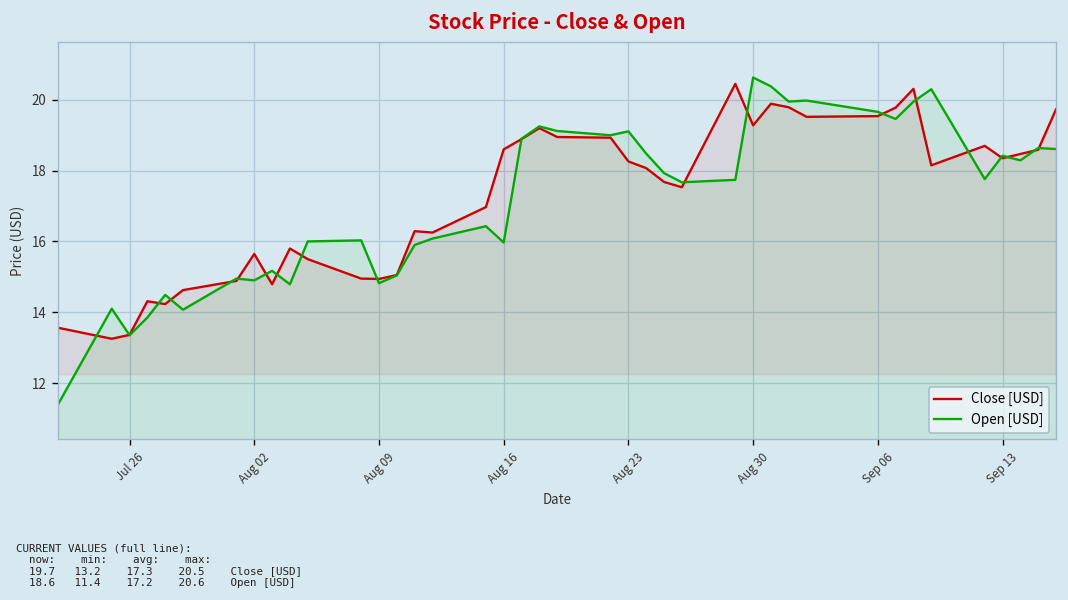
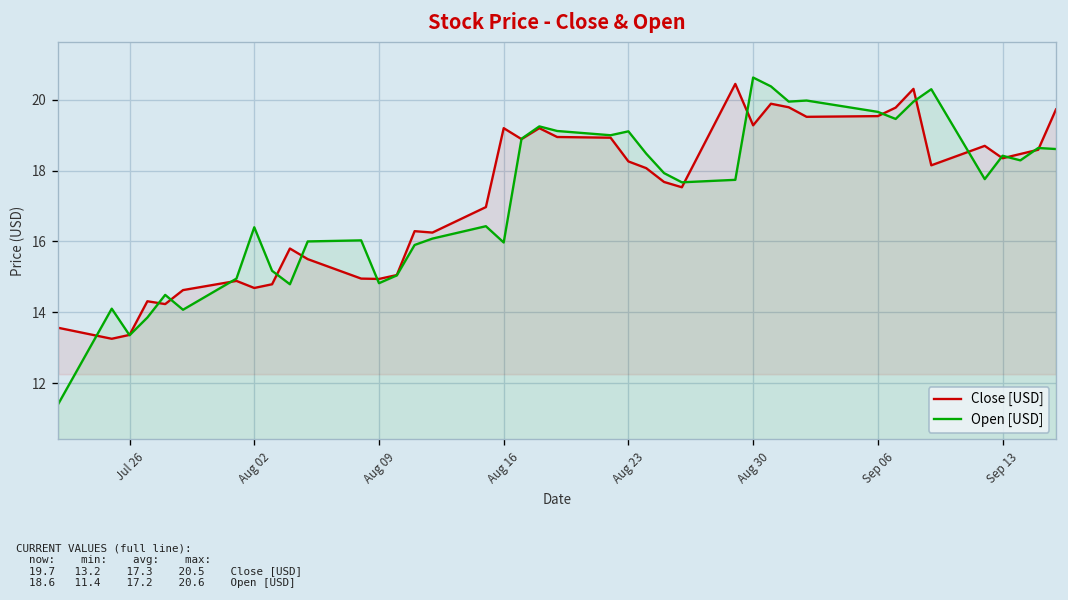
Close [USD], Aug 02: 15.6 -> 14.7
Open [USD], Aug 02: 14.9 -> 16.4
Close [USD], Aug 16: 18.6 -> 19.2
